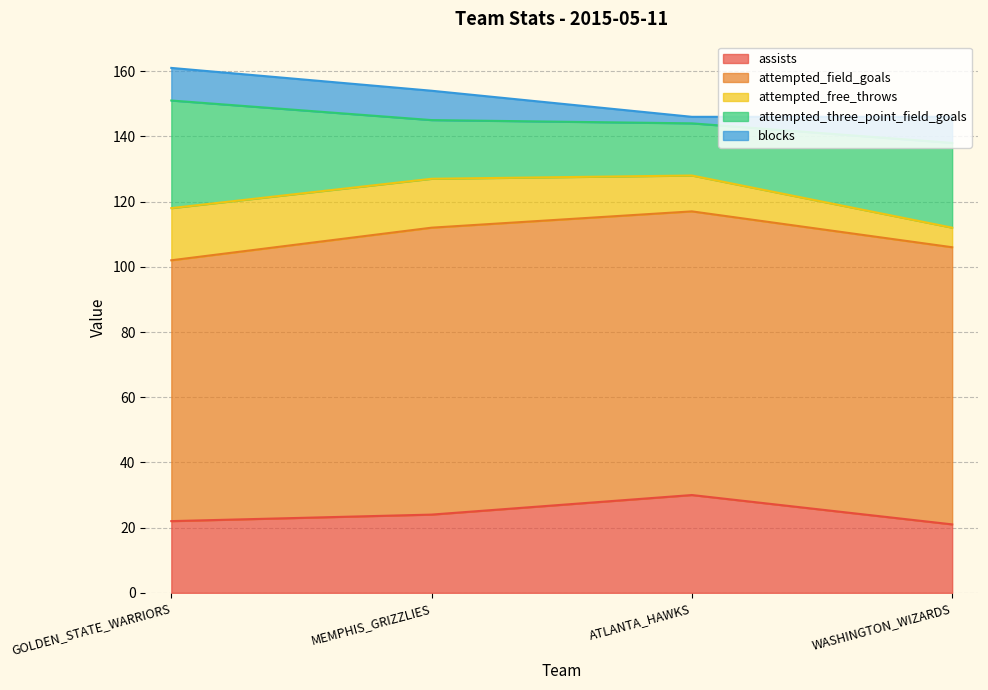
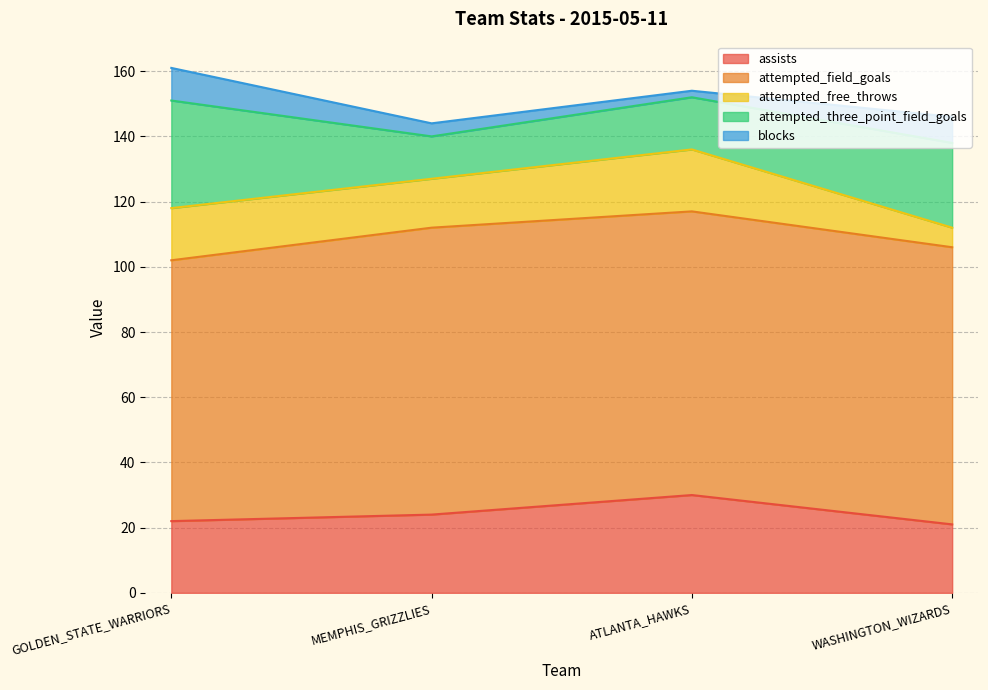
attempted_three_point_field_goals, MEMPHIS_GRIZZLIES: 18 -> 13
blocks, MEMPHIS_GRIZZLIES: 9 -> 4
attempted_free_throws, ATLANTA_HAWKS: 11 -> 19
